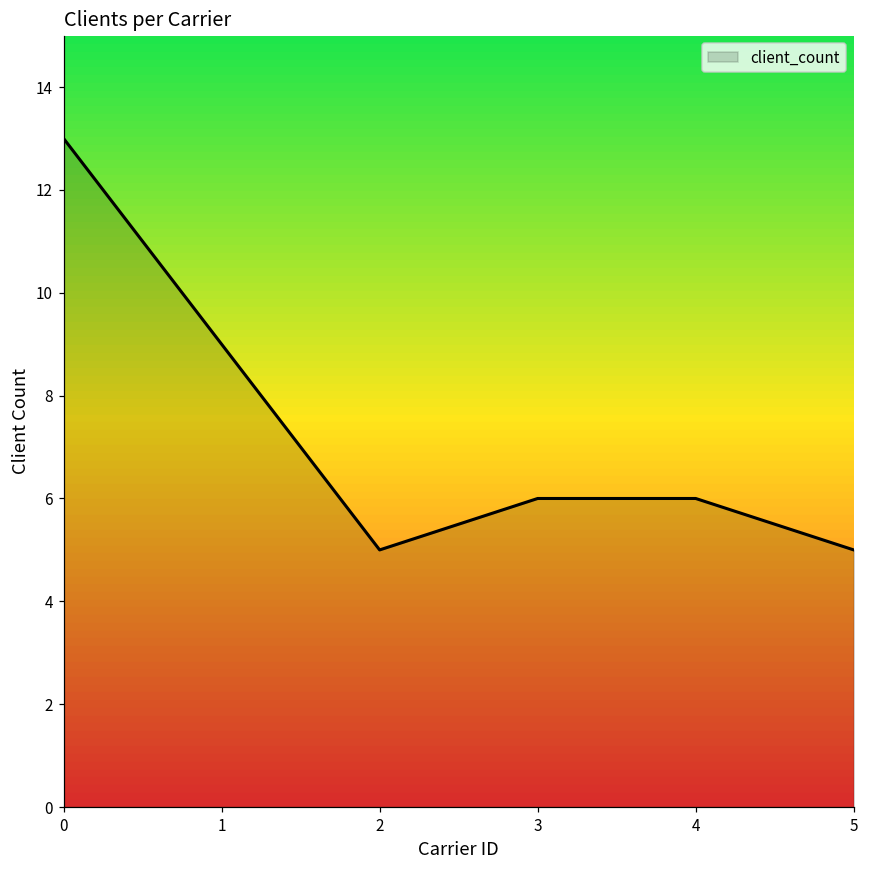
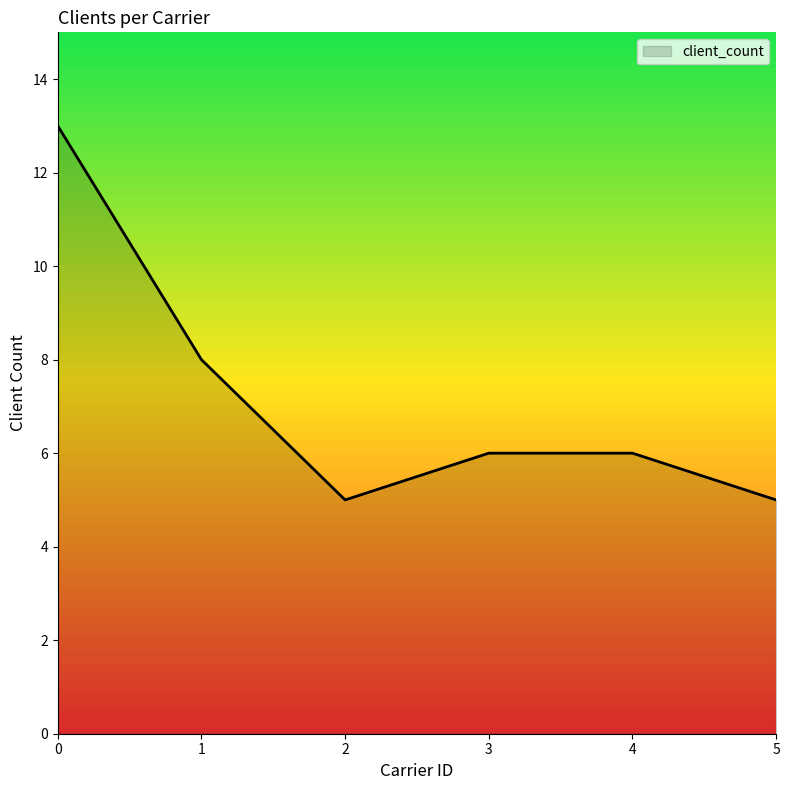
1: 9 -> 8
